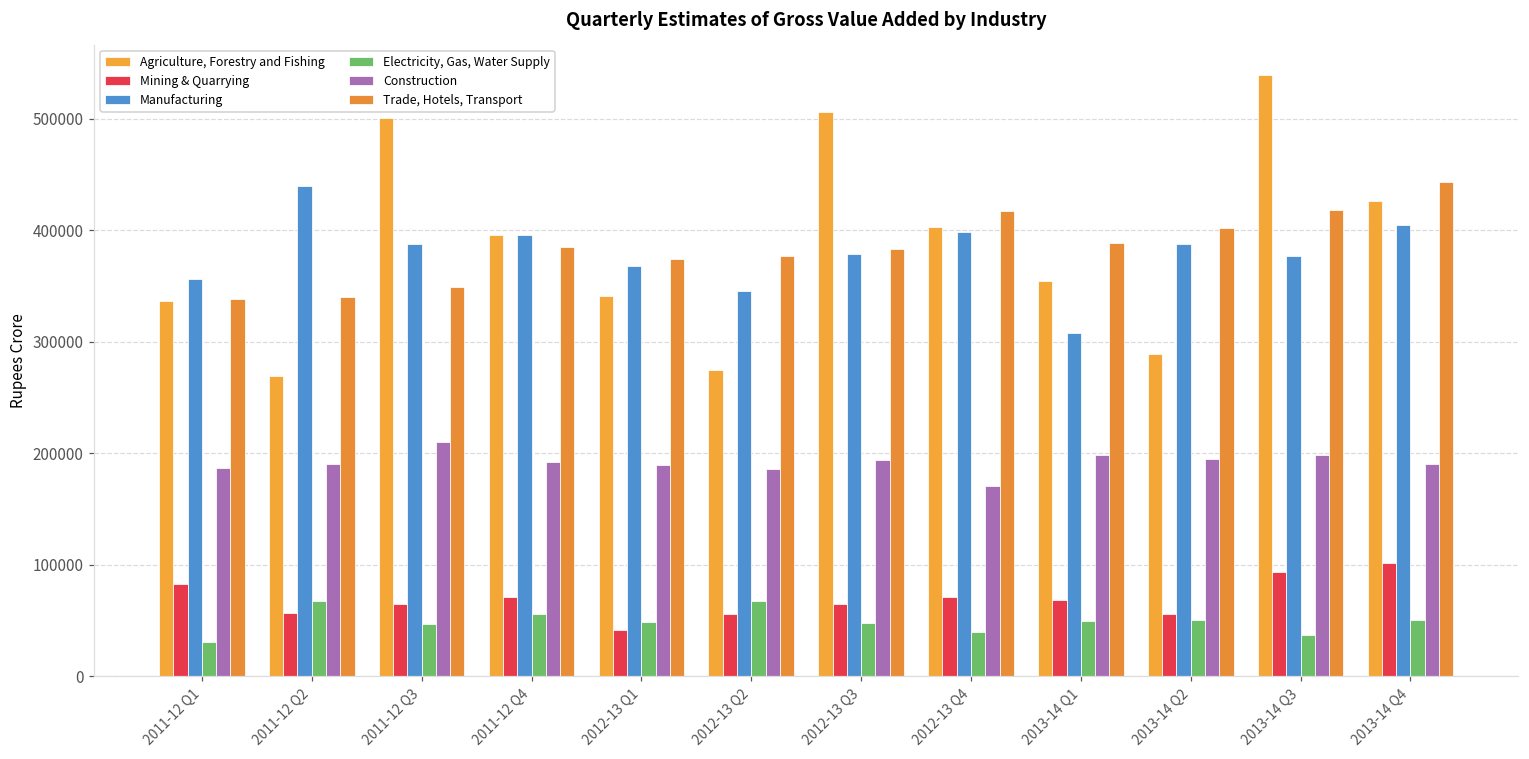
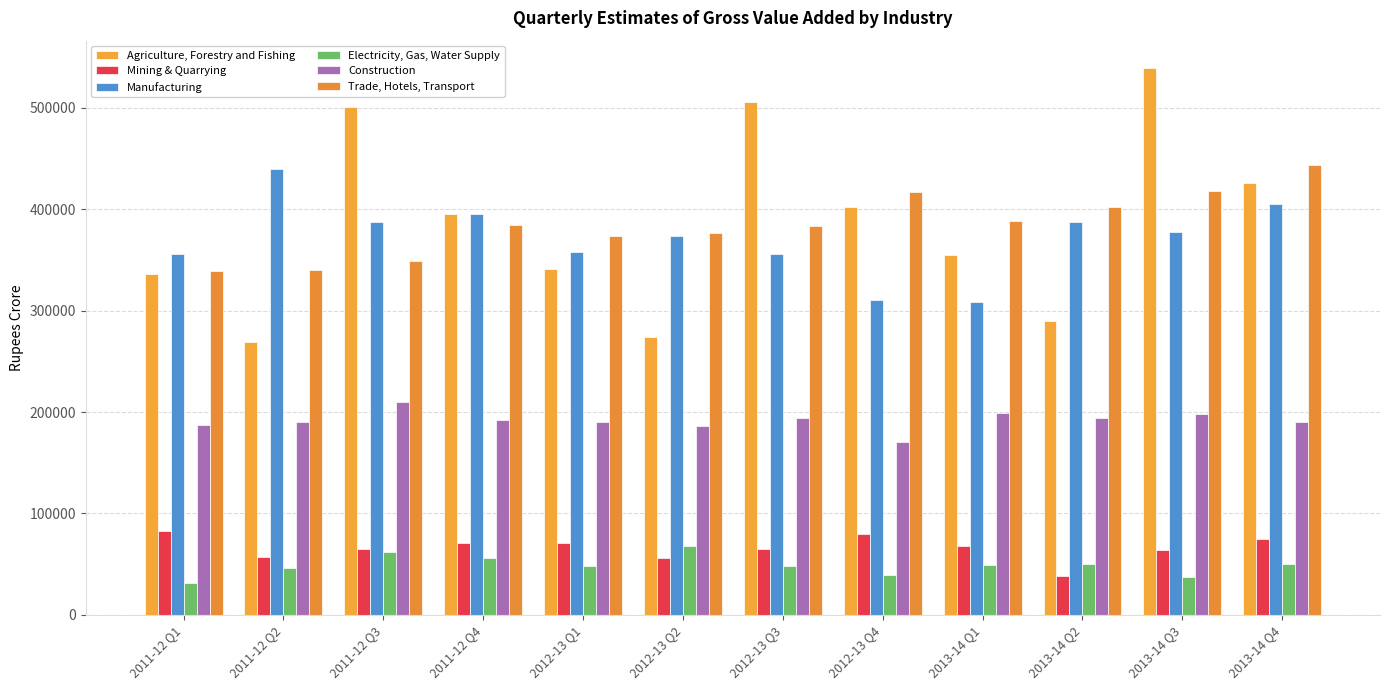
Electricity, Gas, Water Supply, 2011-12 Q2: 67000 -> 46000
Electricity, Gas, Water Supply, 2011-12 Q3: 47000 -> 62000
Mining & Quarrying, 2012-13 Q1: 41000 -> 71000
Manufacturing, 2012-13 Q1: 368000 -> 358000
Manufacturing, 2012-13 Q2: 346000 -> 374000
Manufacturing, 2012-13 Q3: 379000 -> 356000
Mining & Quarrying, 2012-13 Q4: 71000 -> 80000
Manufacturing, 2012-13 Q4: 399000 -> 310000
Mining & Quarrying, 2013-14 Q2: 56000 -> 38000
Mining & Quarrying, 2013-14 Q3: 94000 -> 64000
Mining & Quarrying, 2013-14 Q4: 101000 -> 75000
